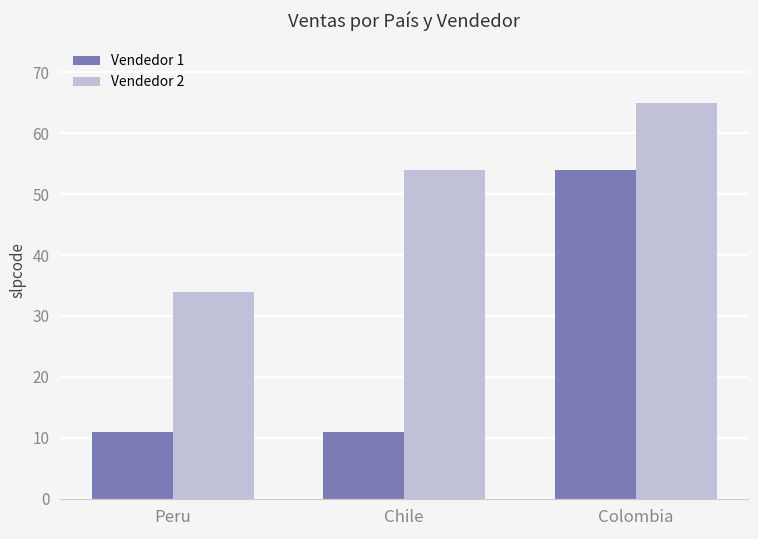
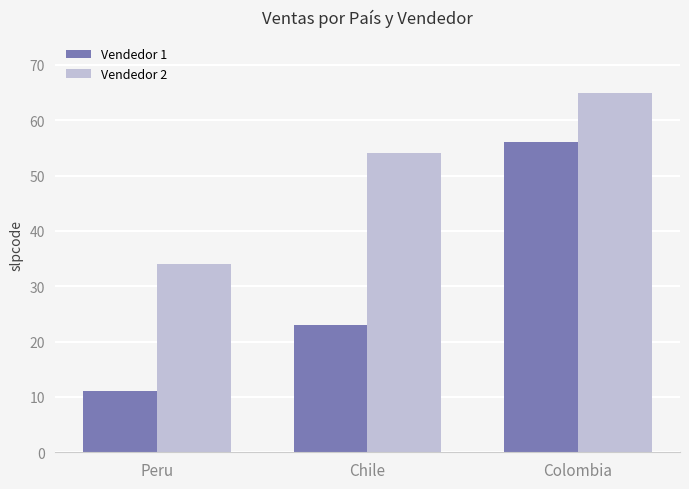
Vendedor 1, Chile: 11 -> 23
Vendedor 1, Colombia: 54 -> 56
